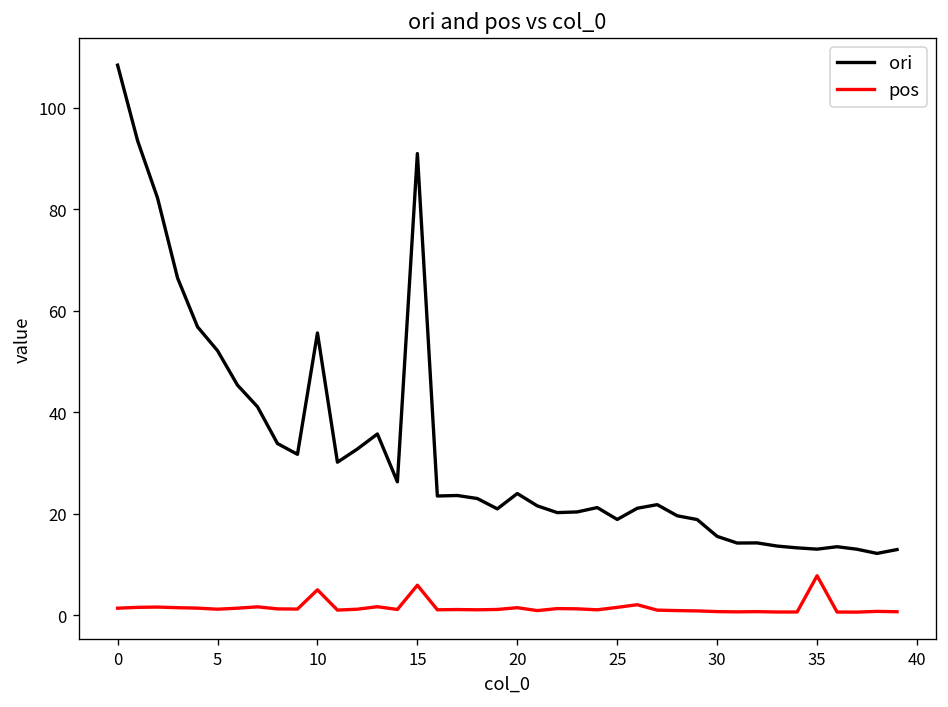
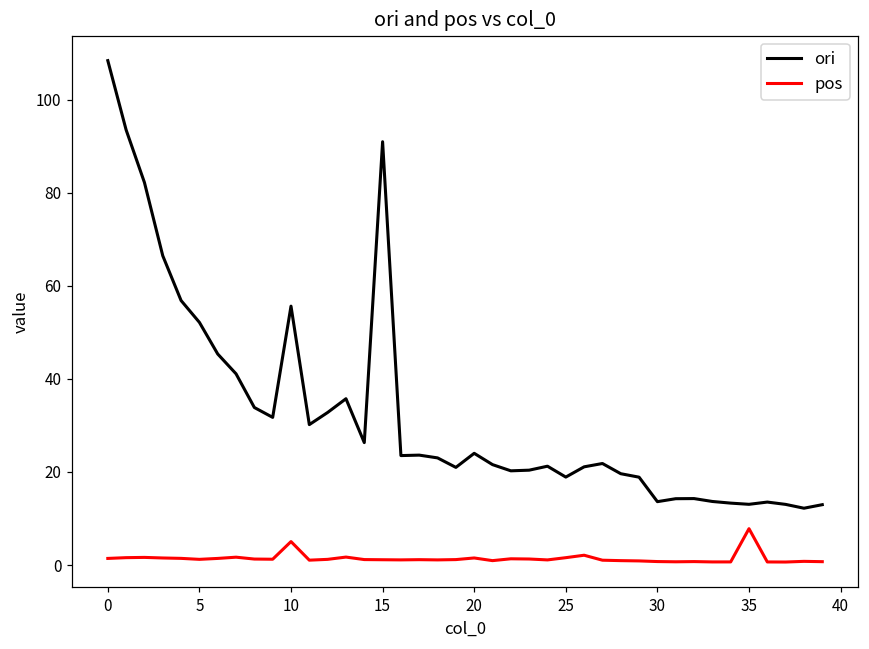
pos, 15: 6 -> 1
ori, 30: 16 -> 14
